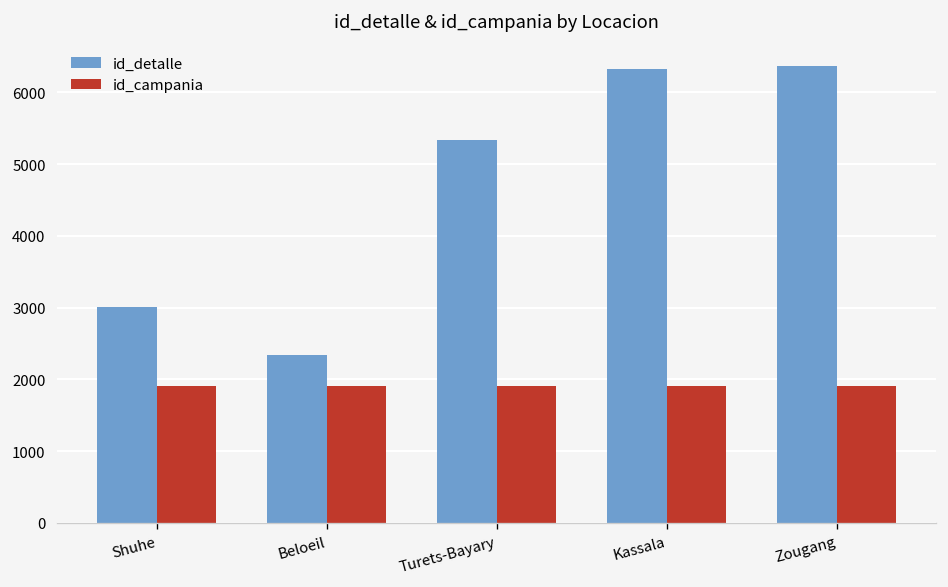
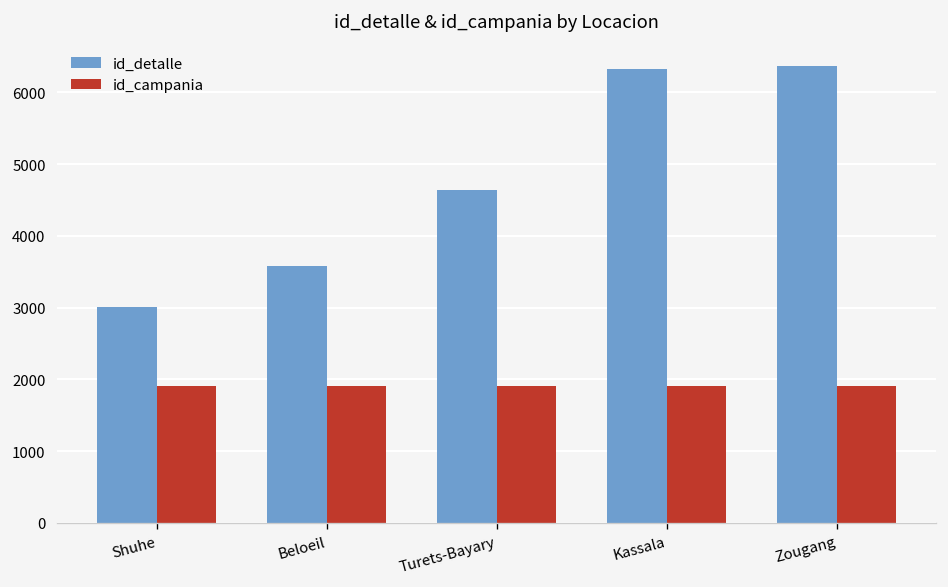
id_detalle, Beloeil: 2300 -> 3600
id_detalle, Turets-Bayary: 5300 -> 4600
